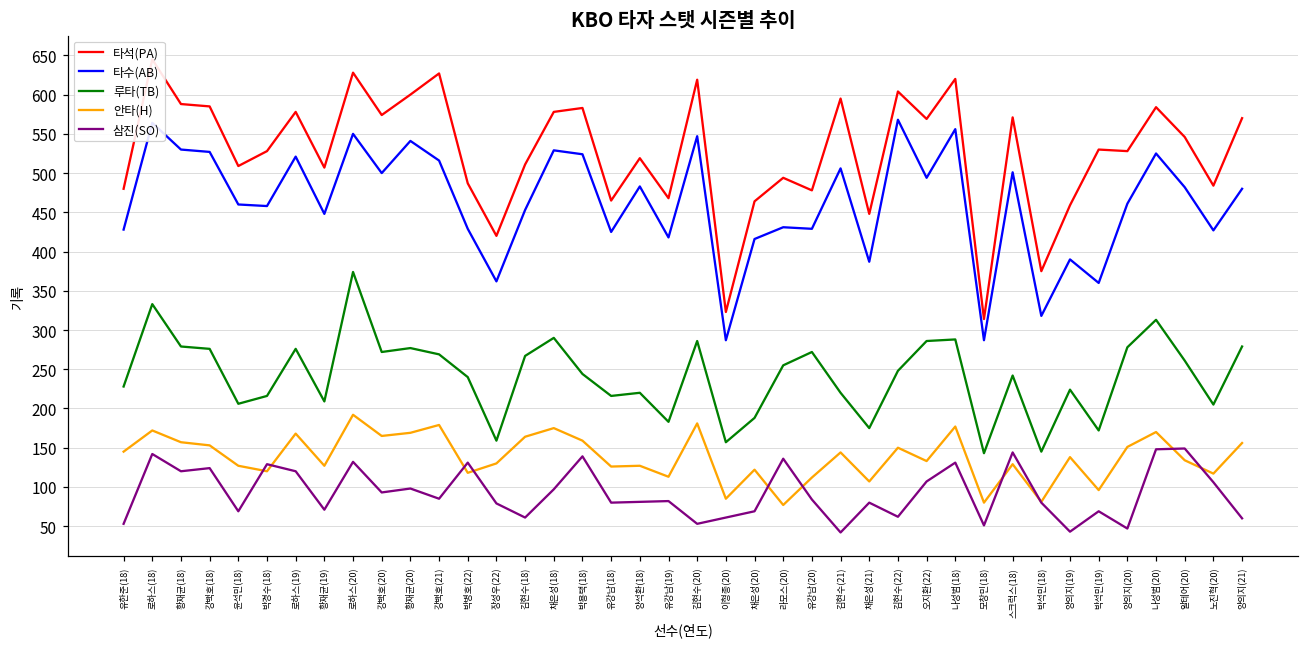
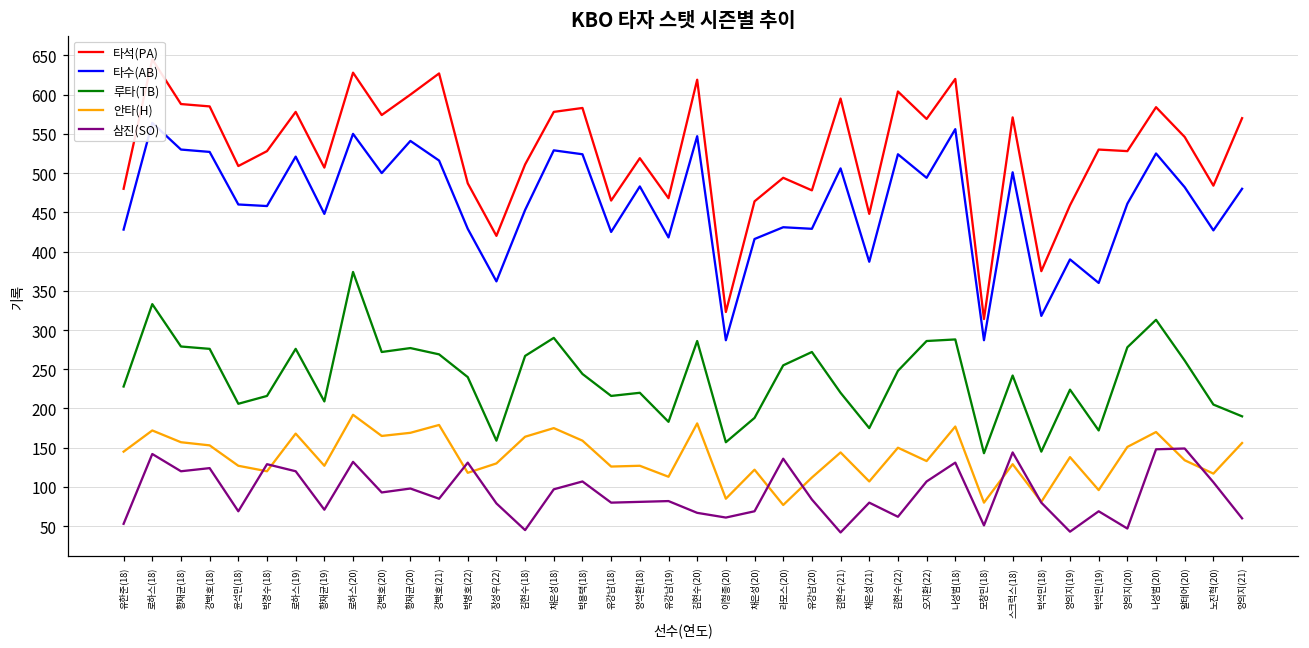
삼진(SO), 김현수(18): 60 -> 50
삼진(SO), 박용택(18): 140 -> 110
삼진(SO), 김현수(20): 50 -> 70
타수(AB), 김현수(22): 570 -> 520
루타(TB), 양의지(21): 280 -> 190
